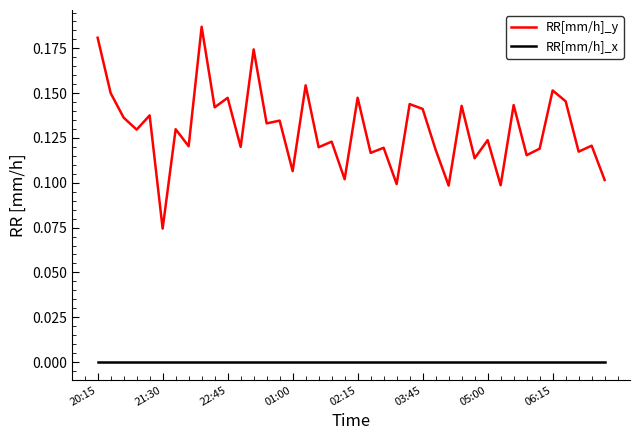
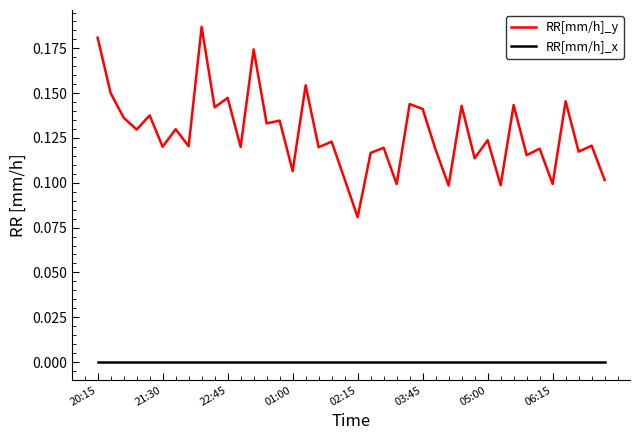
RR[mm/h]_y, 21:30: 0.074 -> 0.120
RR[mm/h]_y, 02:15: 0.147 -> 0.081
RR[mm/h]_y, 06:15: 0.151 -> 0.099
